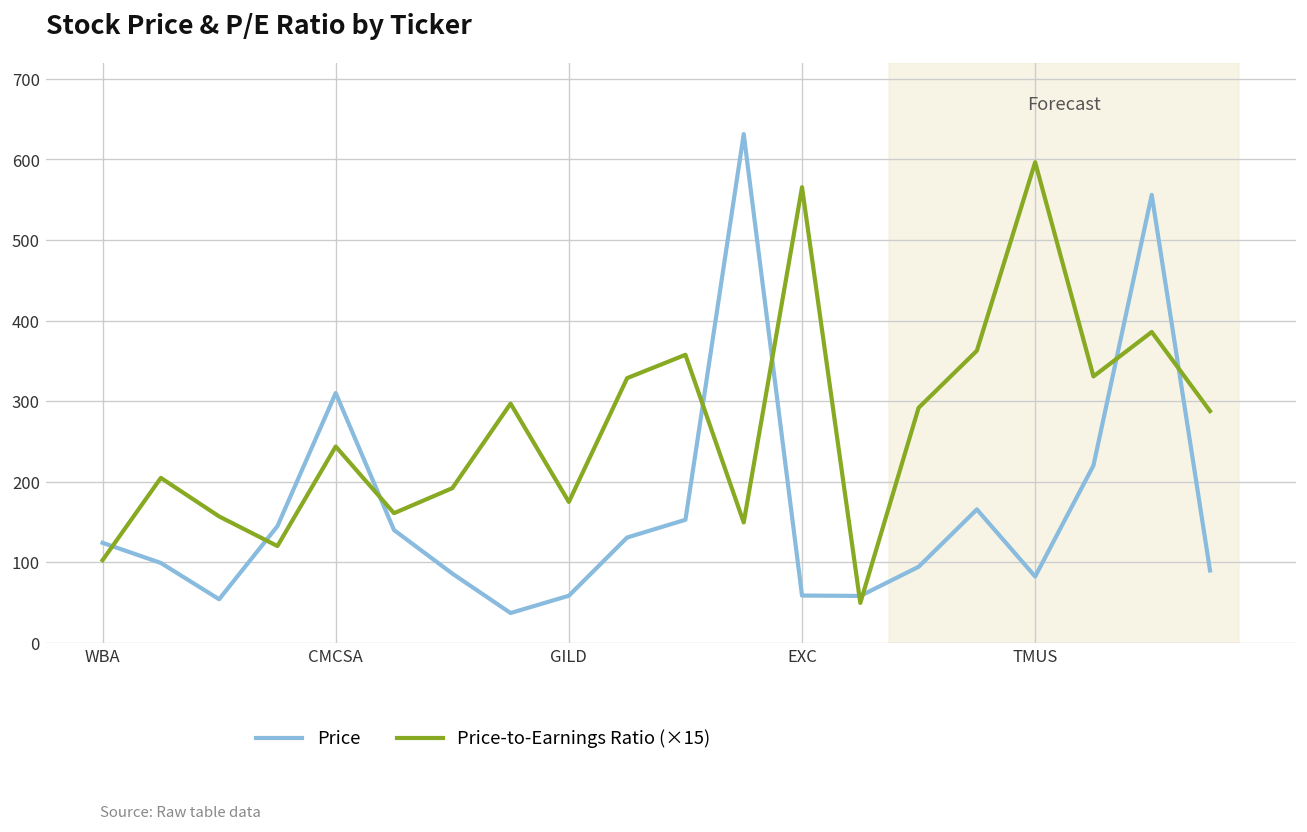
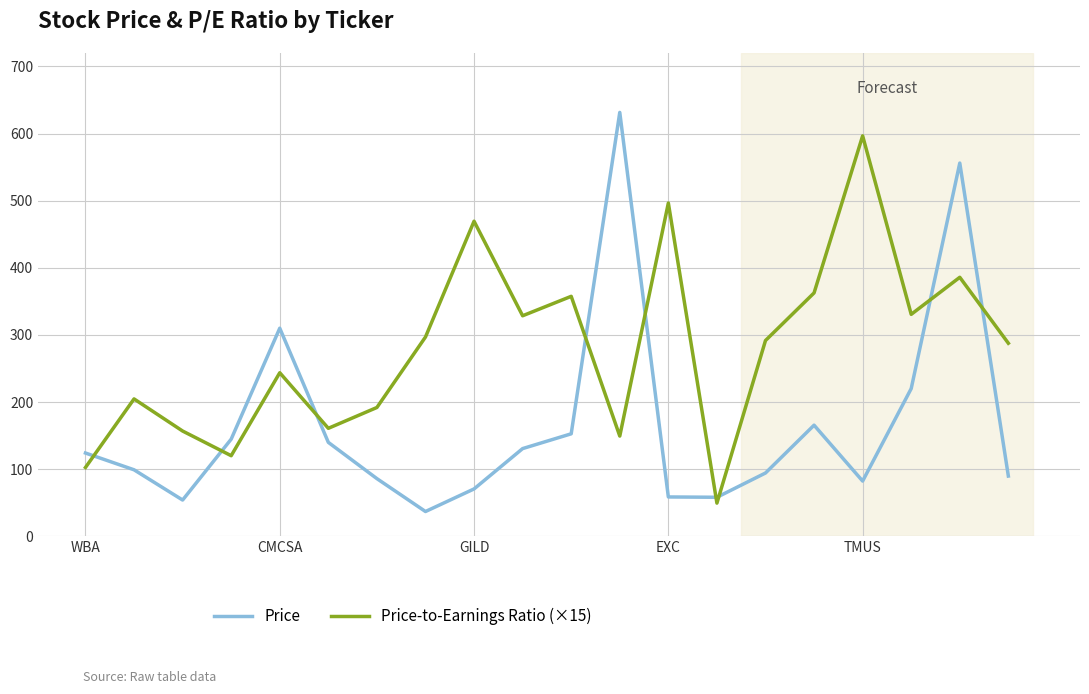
Price, GILD: 60 -> 70
Price-to-Earnings Ratio (×15), GILD: 170 -> 470
Price-to-Earnings Ratio (×15), EXC: 570 -> 500
